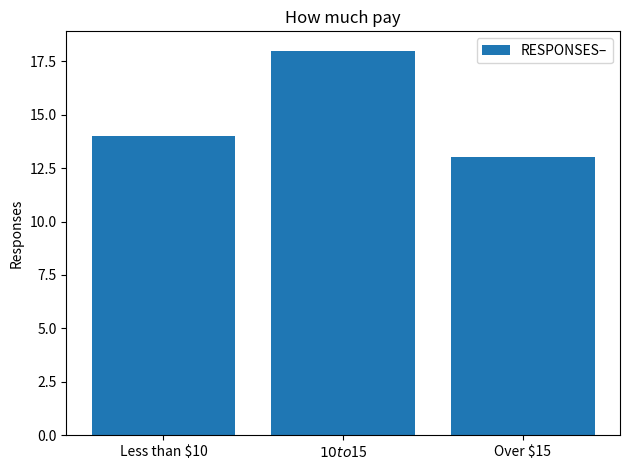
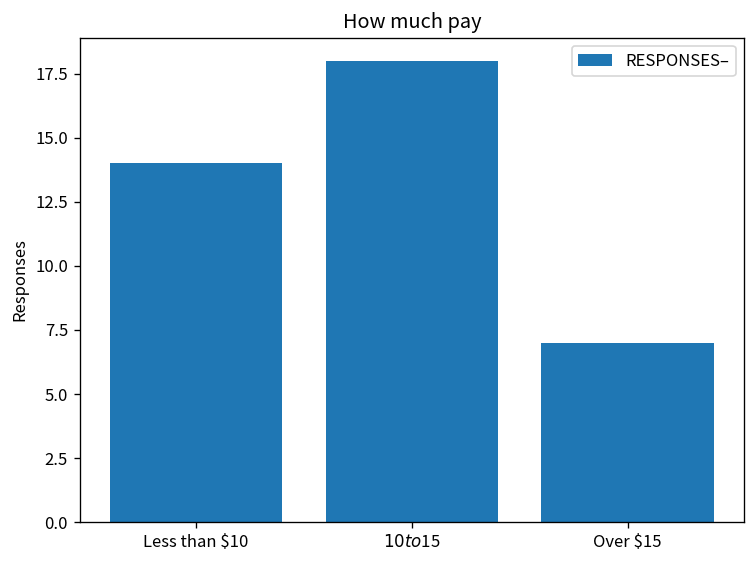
Over $15: 13 -> 7
